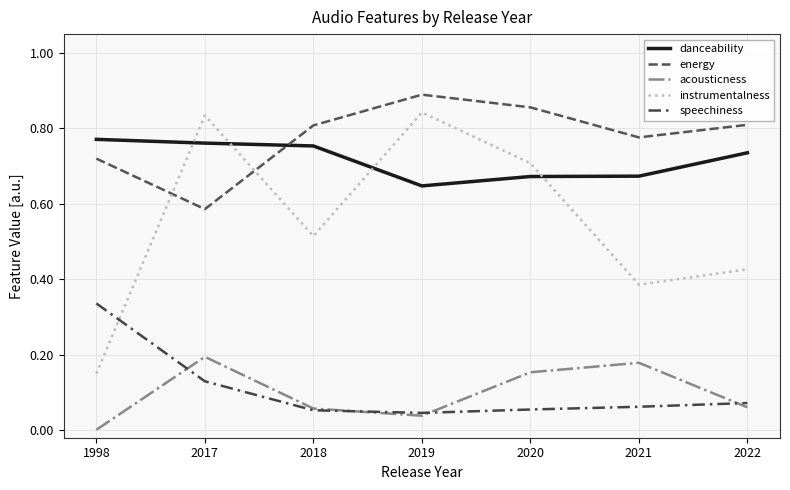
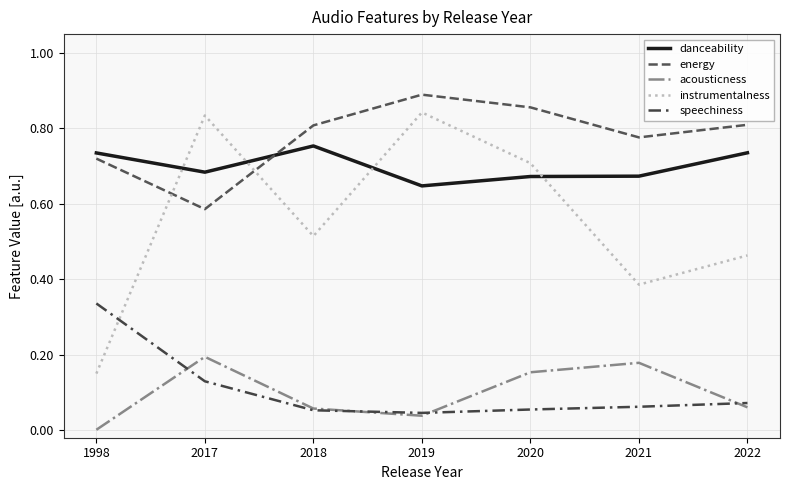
danceability, 1998: 0.77 -> 0.74
danceability, 2017: 0.76 -> 0.68
instrumentalness, 2022: 0.43 -> 0.46
